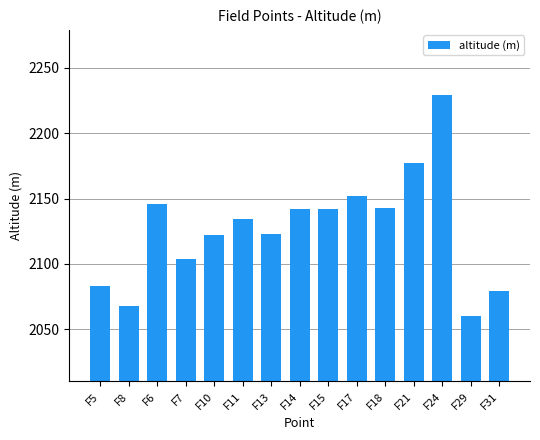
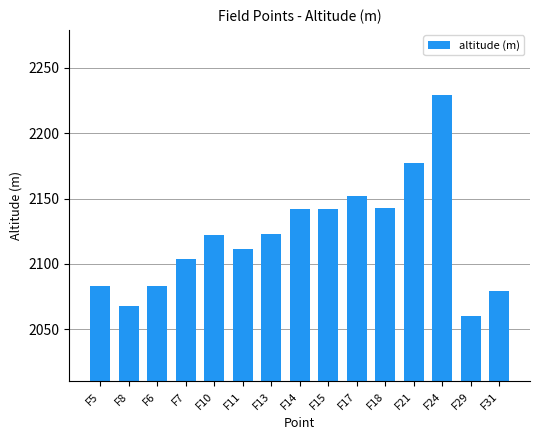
F6: 2146 -> 2083
F11: 2134 -> 2111
